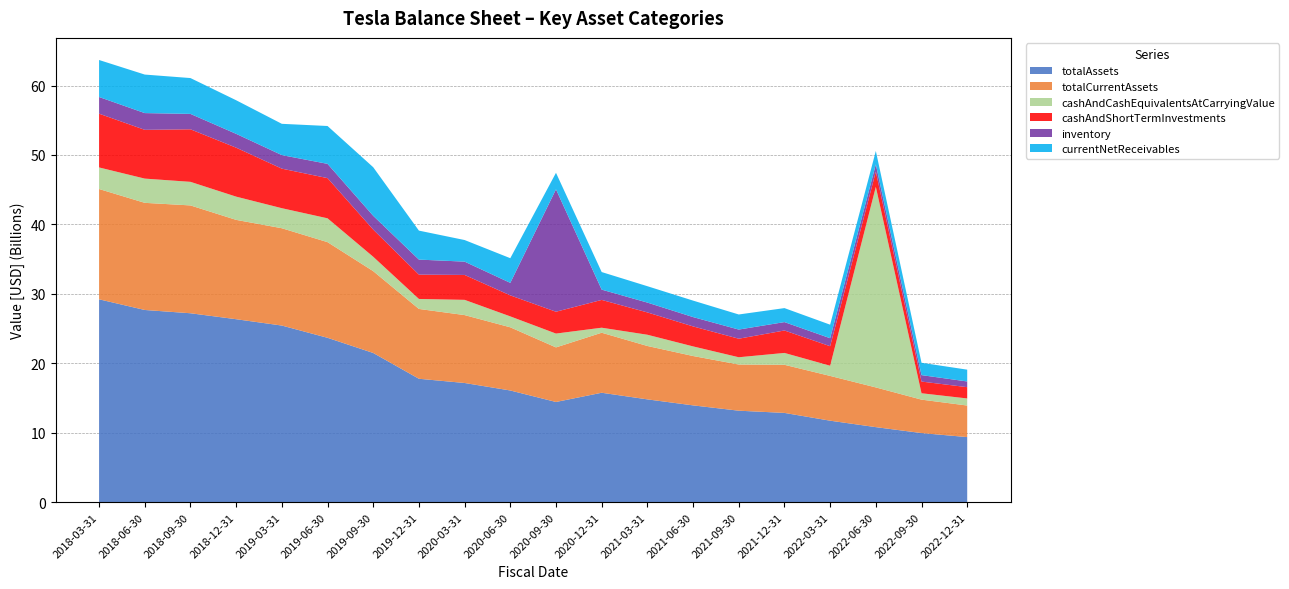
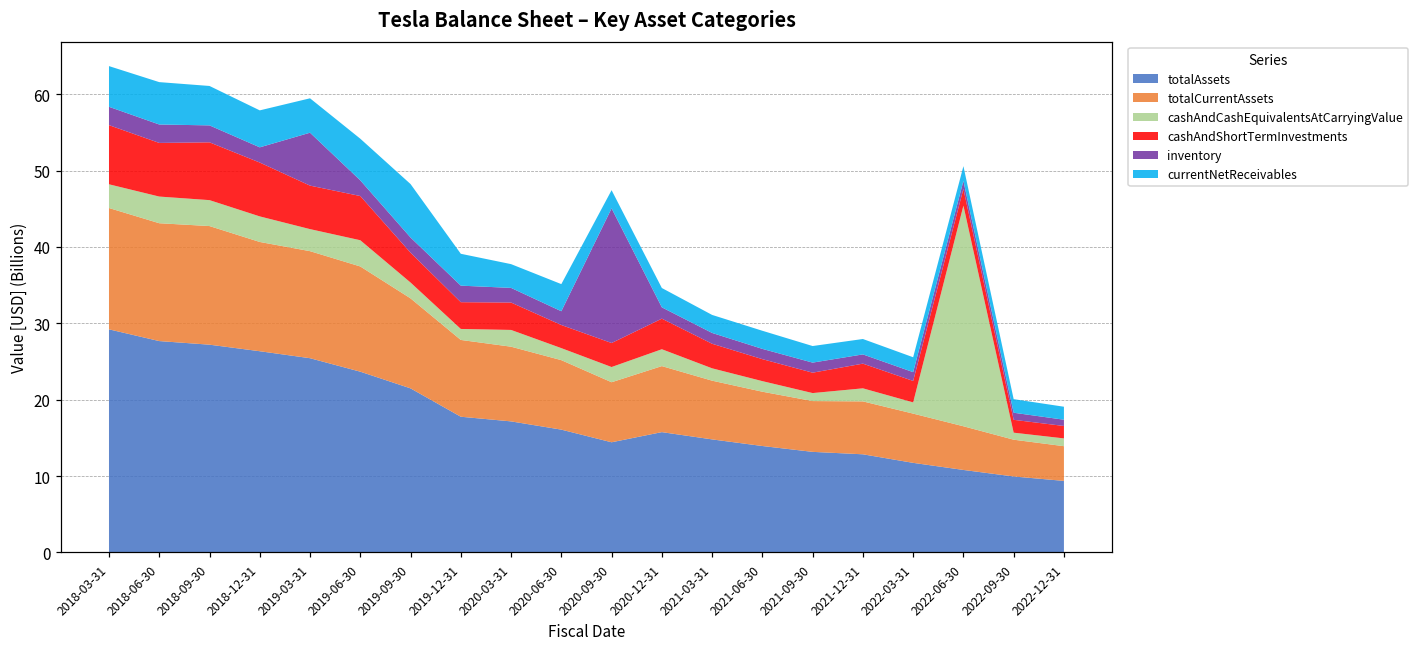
inventory, 2019-03-31: 2 -> 7
cashAndCashEquivalentsAtCarryingValue, 2020-12-31: 1 -> 2
